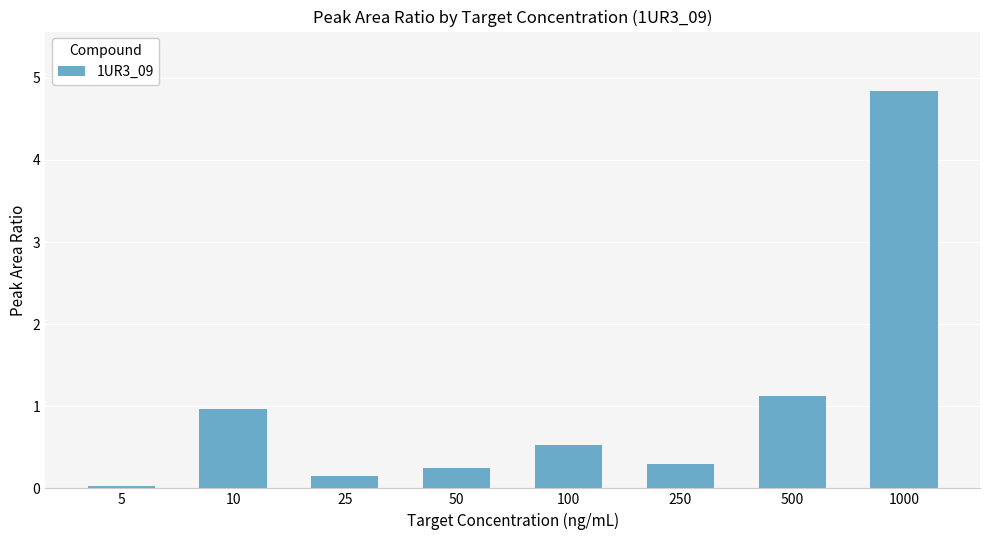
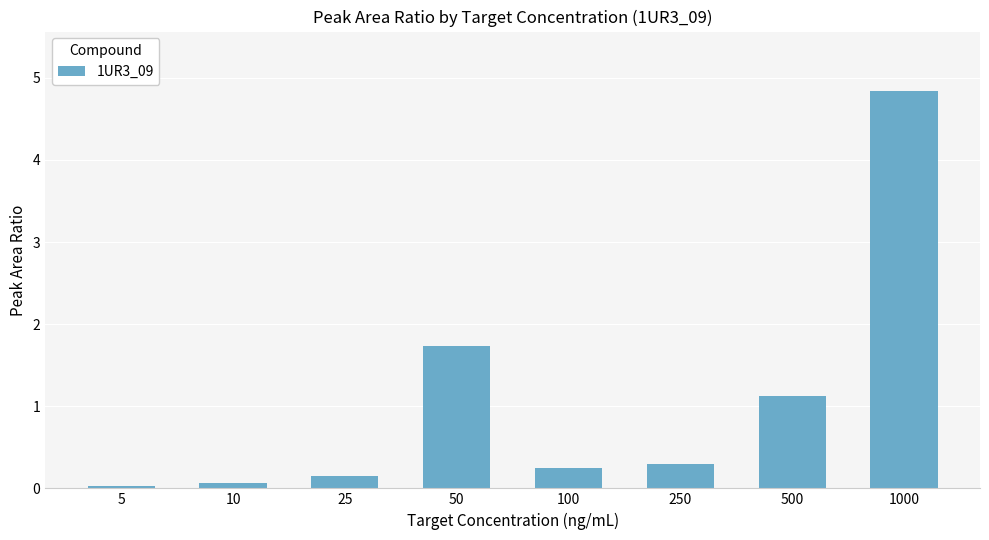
10: 1.0 -> 0.1
50: 0.2 -> 1.7
100: 0.5 -> 0.2
